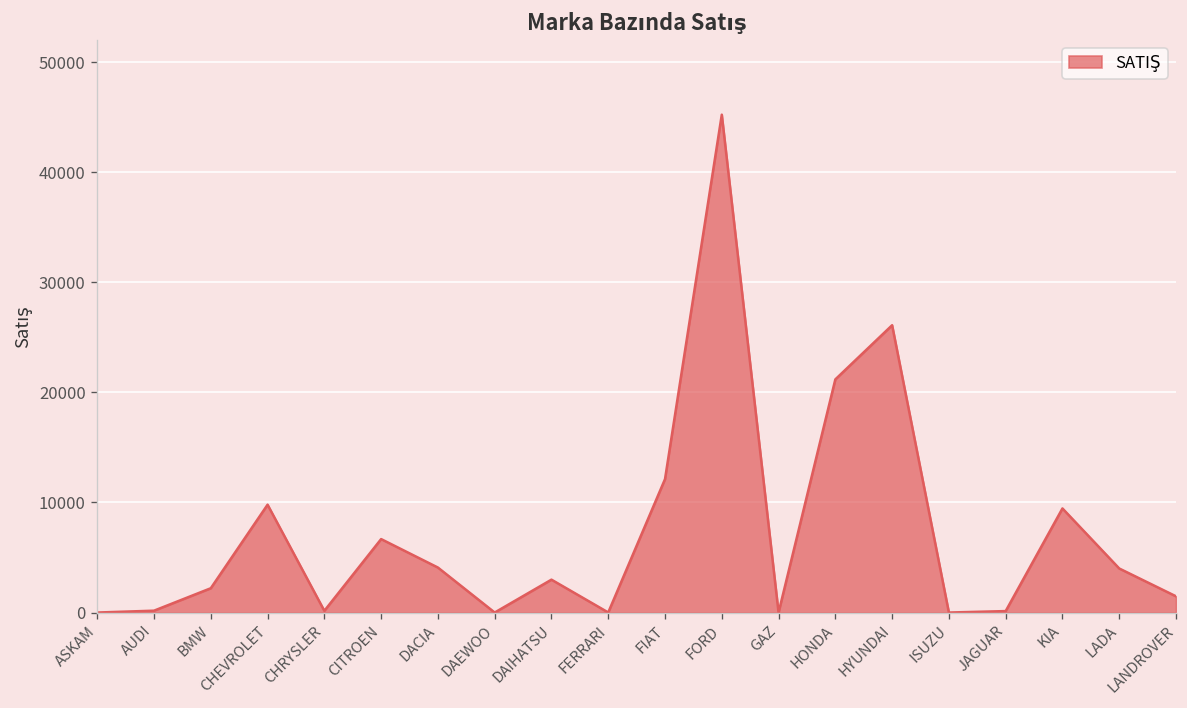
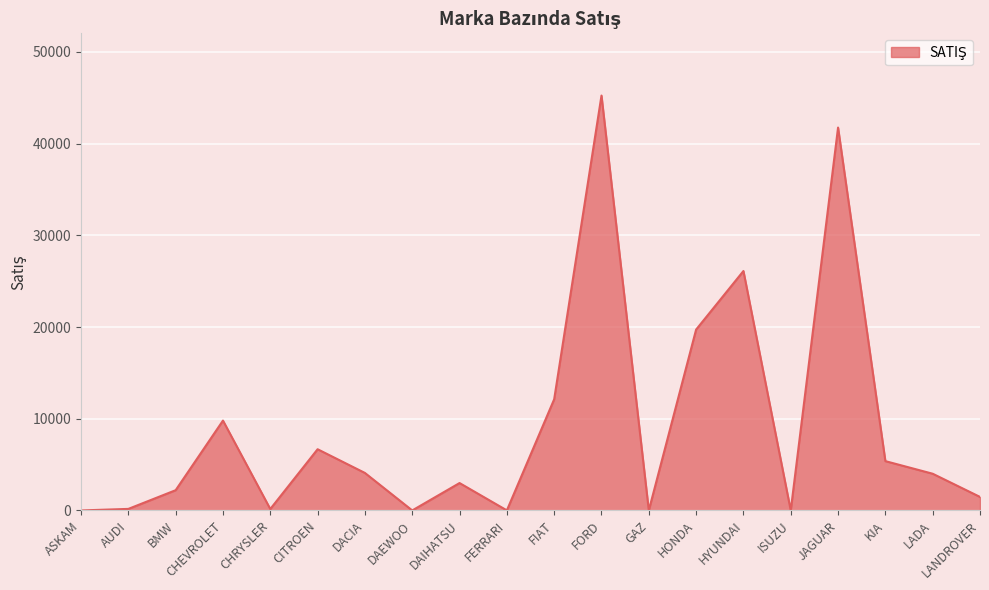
HONDA: 21000 -> 20000
JAGUAR: 0 -> 42000
KIA: 9000 -> 5000
